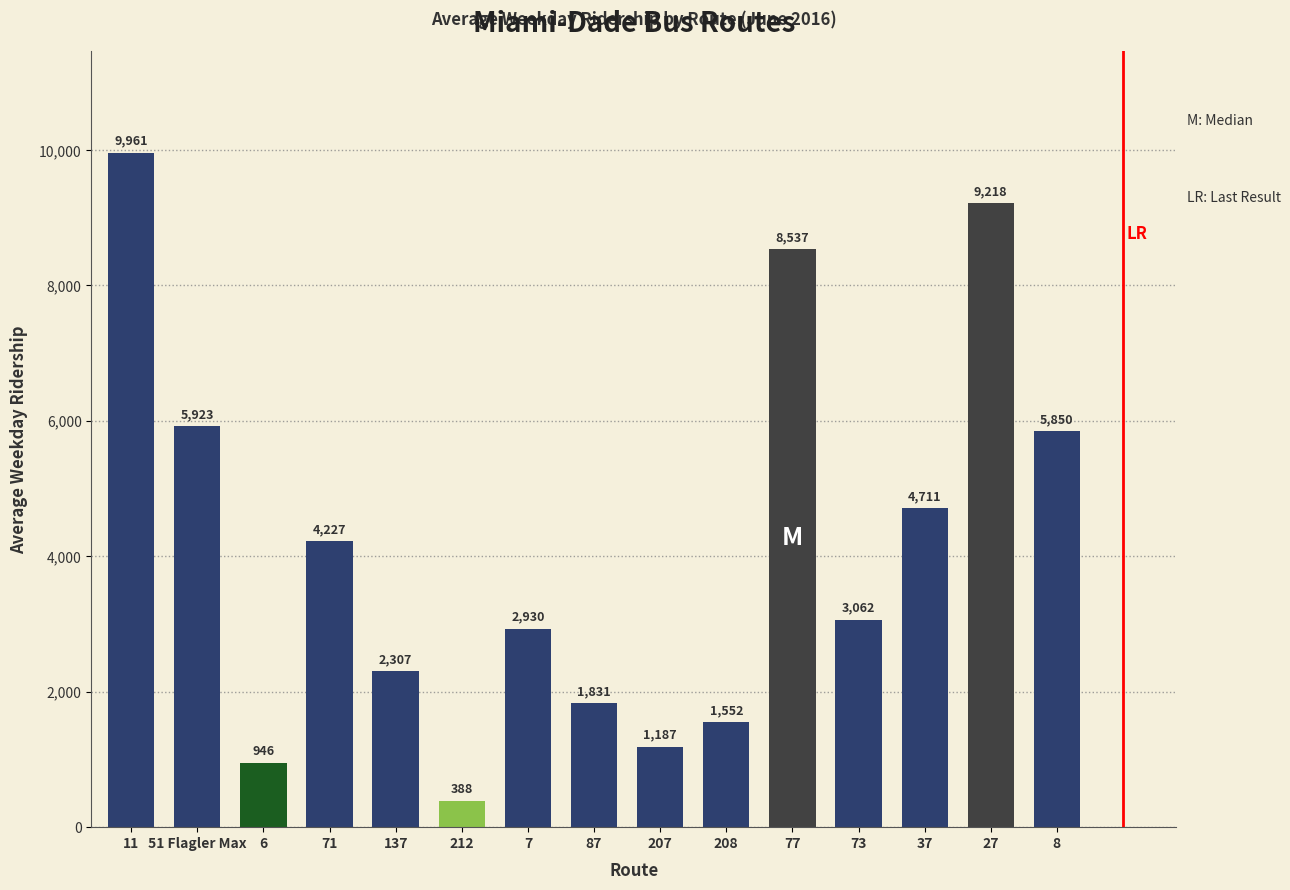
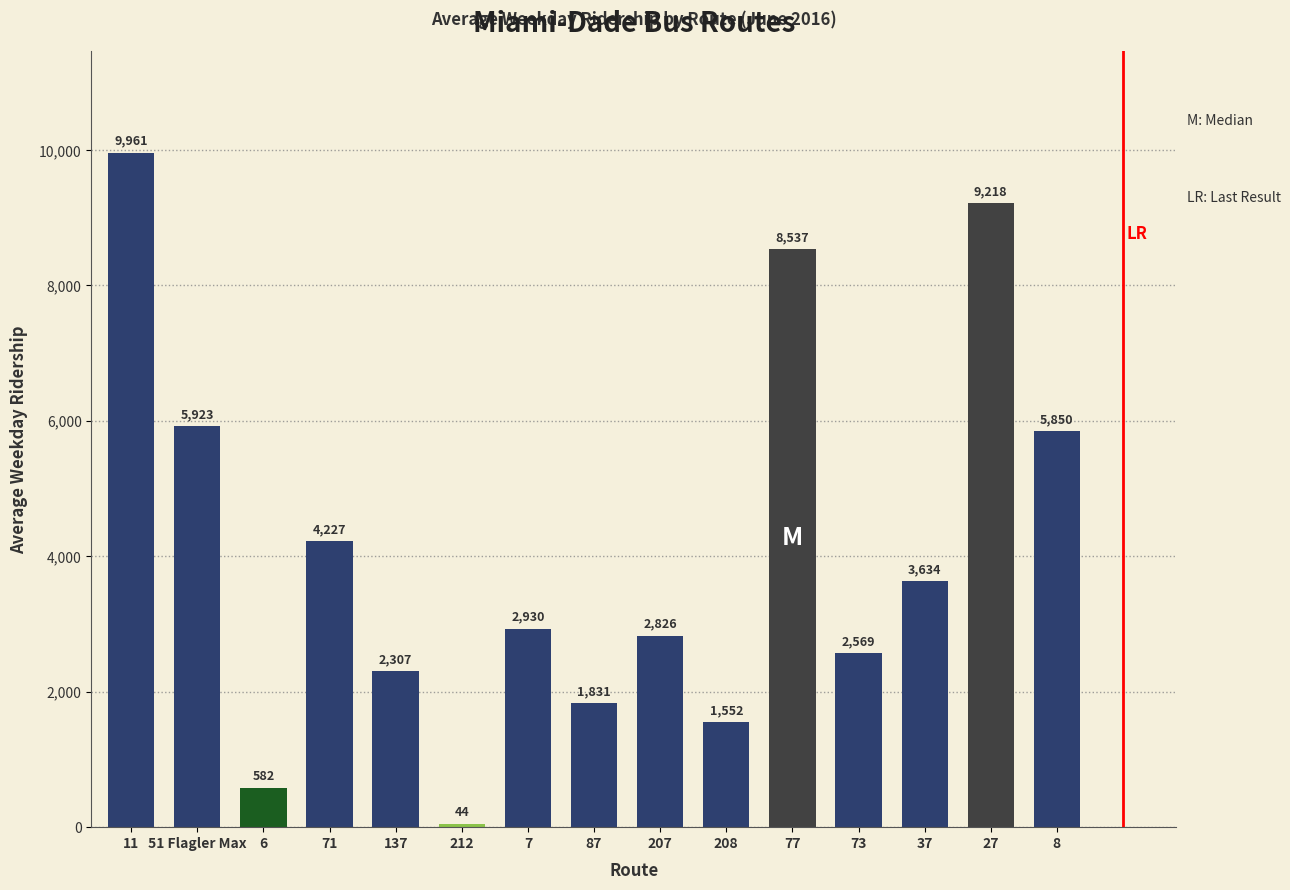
6: 946 -> 582
212: 388 -> 44
207: 1,187 -> 2,826
73: 3,062 -> 2,569
37: 4,711 -> 3,634
